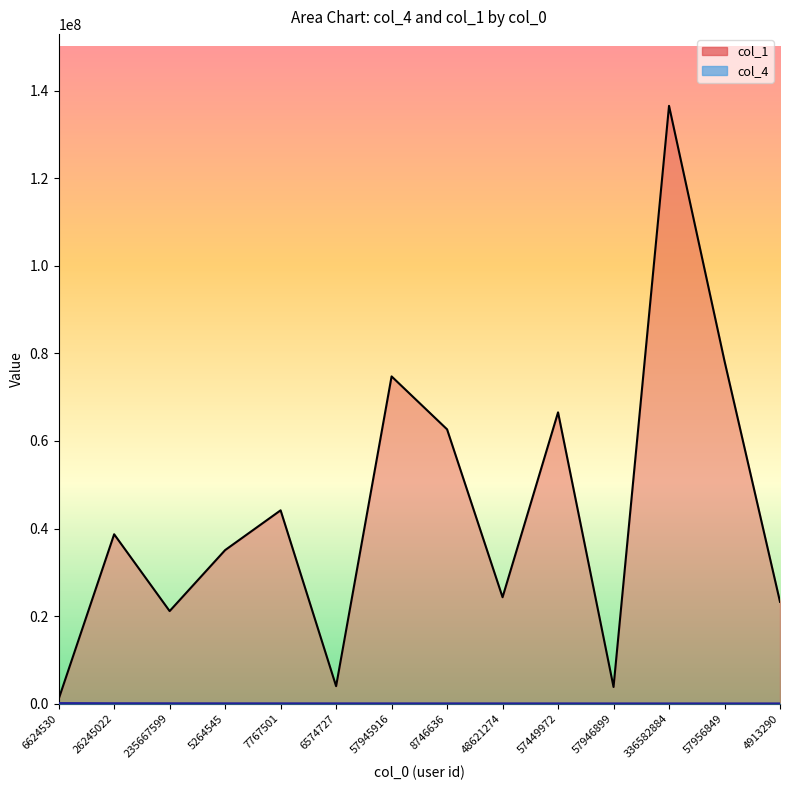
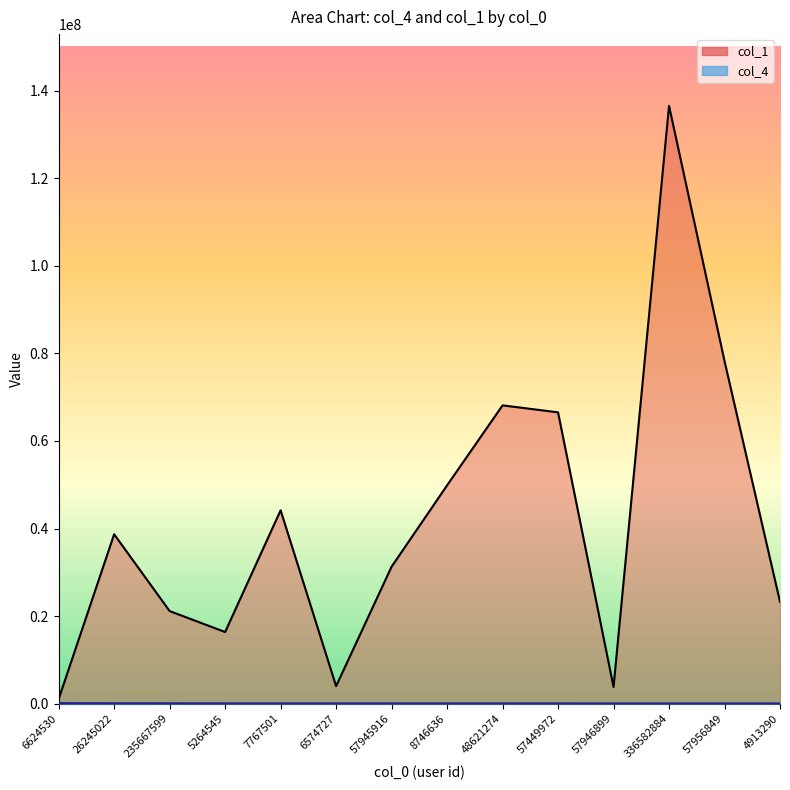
col_1, 5264545: 35000000 -> 16000000
col_1, 57945916: 75000000 -> 31000000
col_1, 8746636: 63000000 -> 50000000
col_1, 48621274: 24000000 -> 68000000
